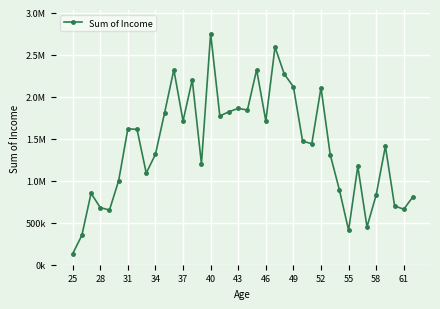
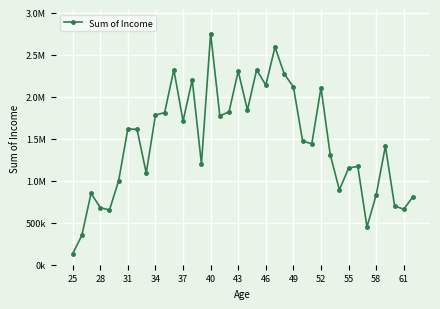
34: 1300000 -> 1800000
43: 1900000 -> 2300000
46: 1700000 -> 2100000
55: 400000 -> 1200000
